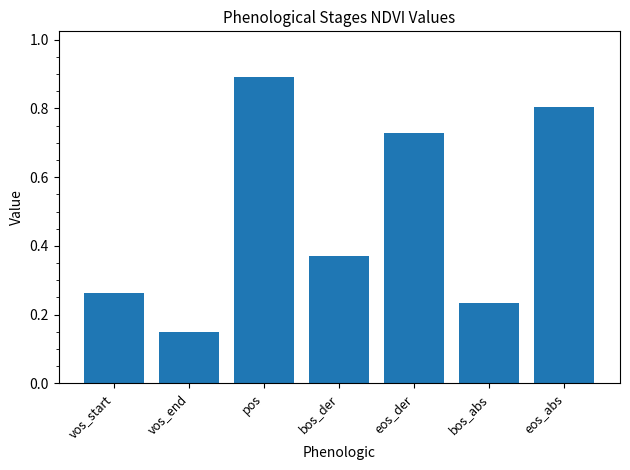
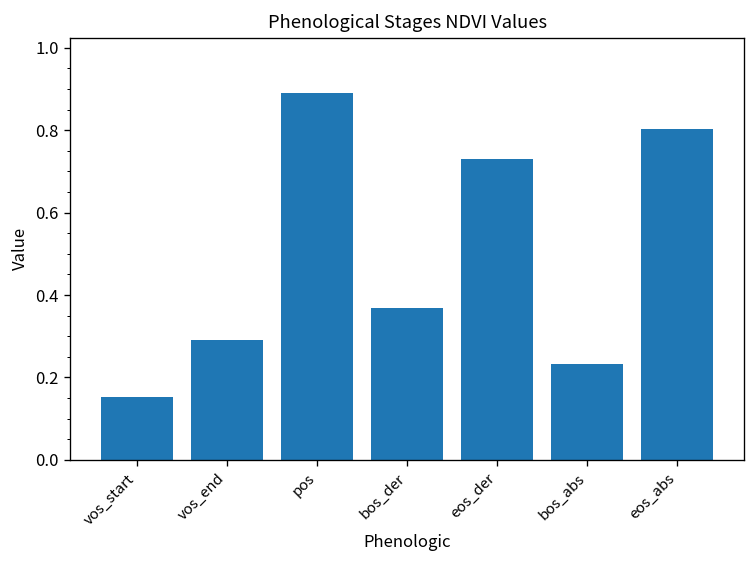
vos_start: 0.26 -> 0.15
vos_end: 0.15 -> 0.29
